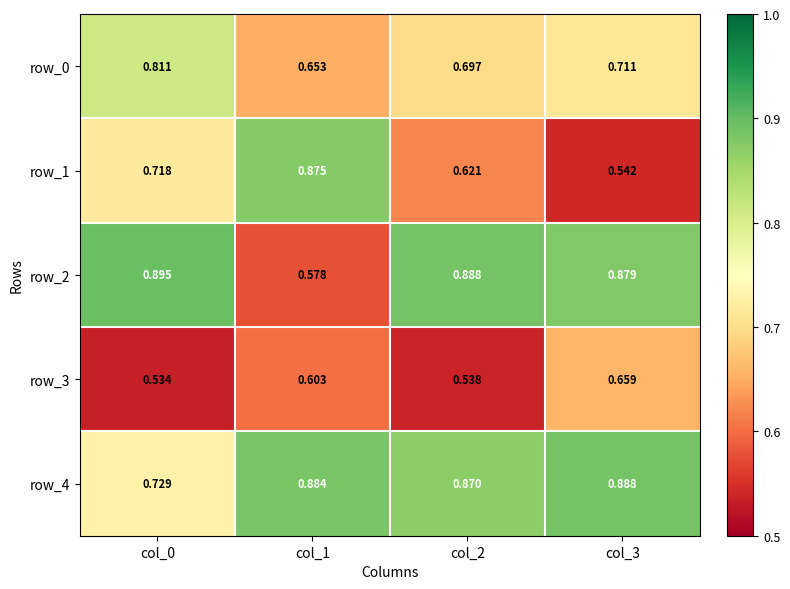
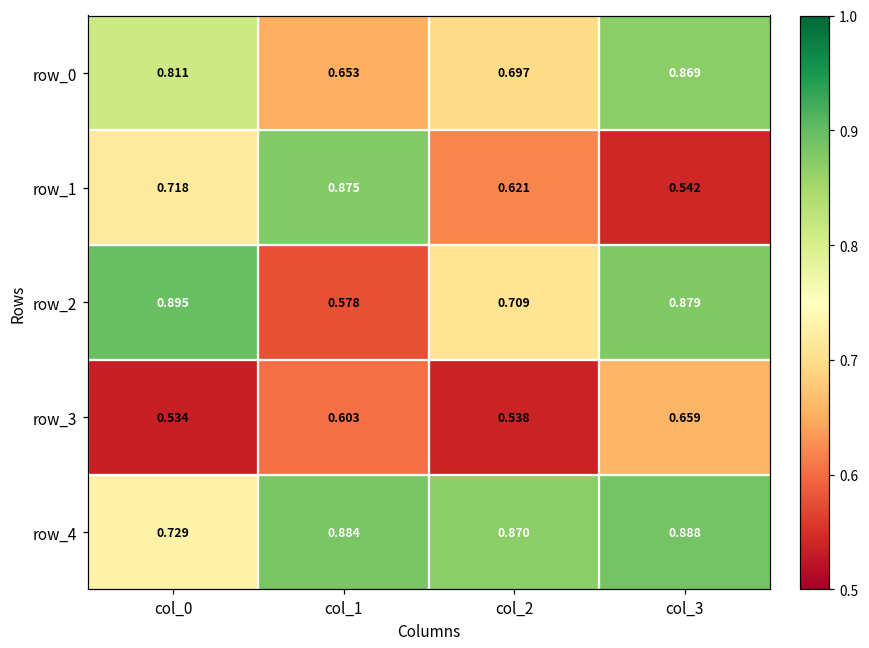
row_0, col_3: 0.711 -> 0.869
row_2, col_2: 0.888 -> 0.709
